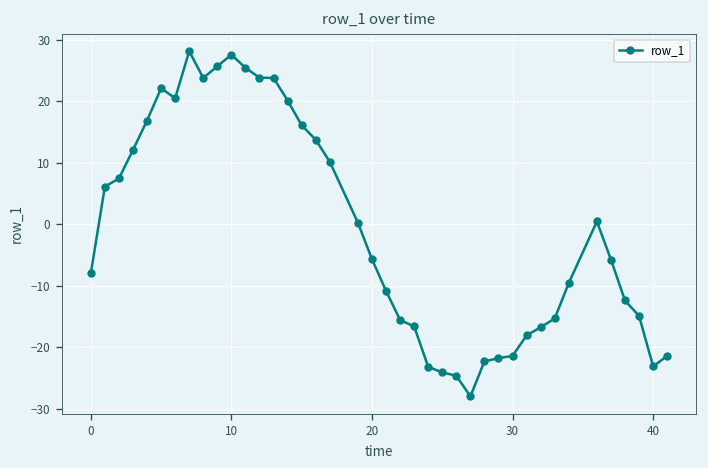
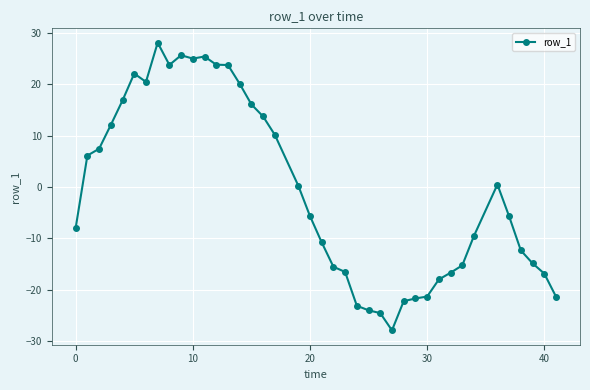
10: 28 -> 25
40: -23 -> -17
